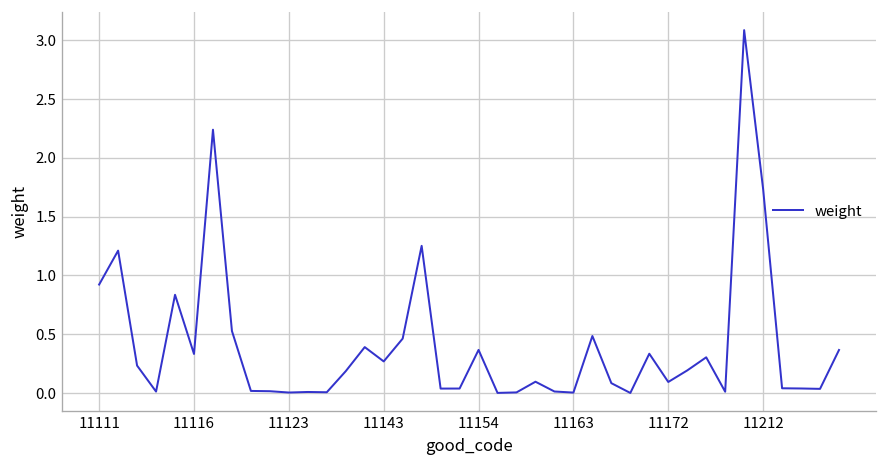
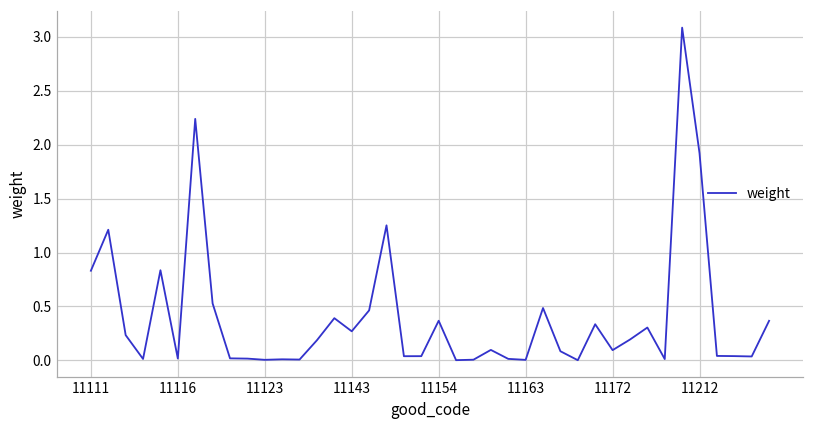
11111: 0.9 -> 0.8
11116: 0.3 -> 0.0
11212: 1.7 -> 1.9
